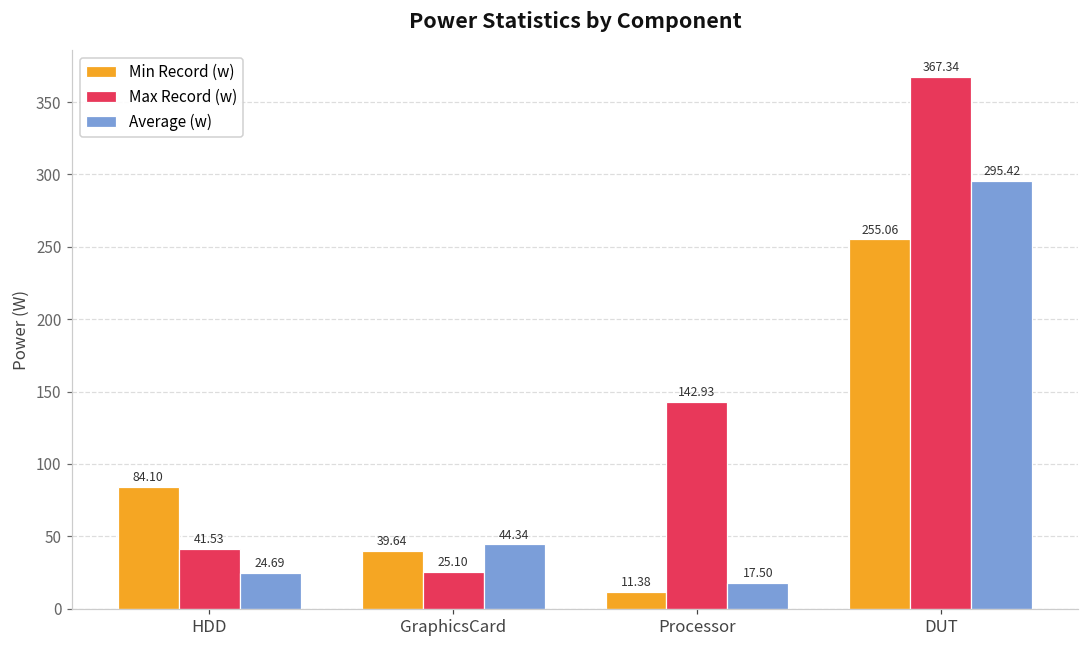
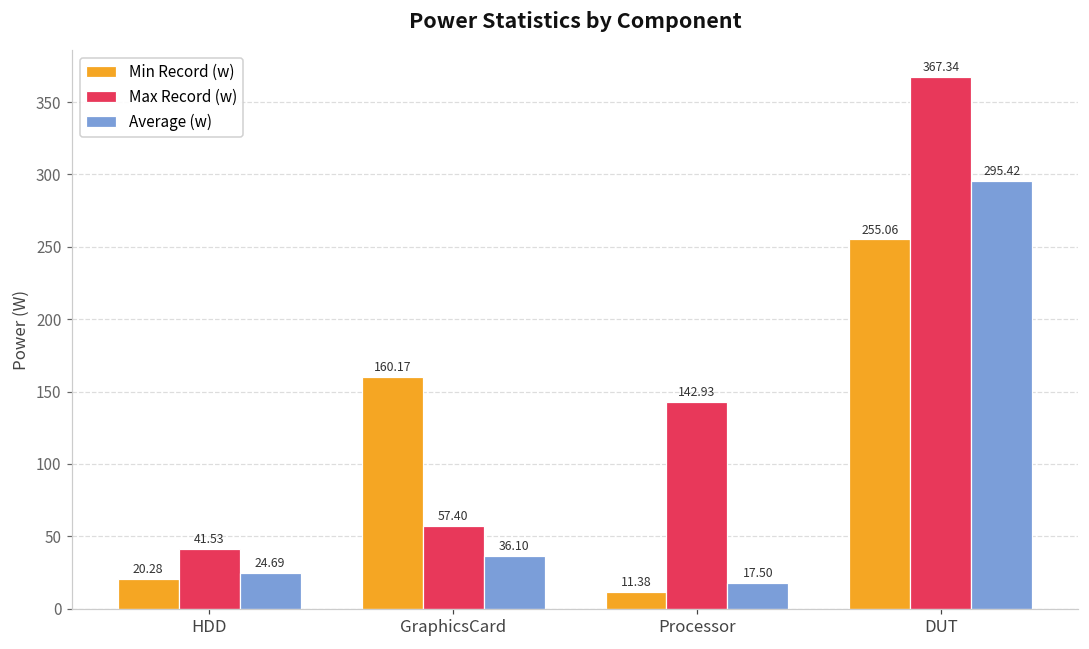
Min Record (w), HDD: 84.10 -> 20.28
Min Record (w), GraphicsCard: 39.64 -> 160.17
Max Record (w), GraphicsCard: 25.10 -> 57.40
Average (w), GraphicsCard: 44.34 -> 36.10
